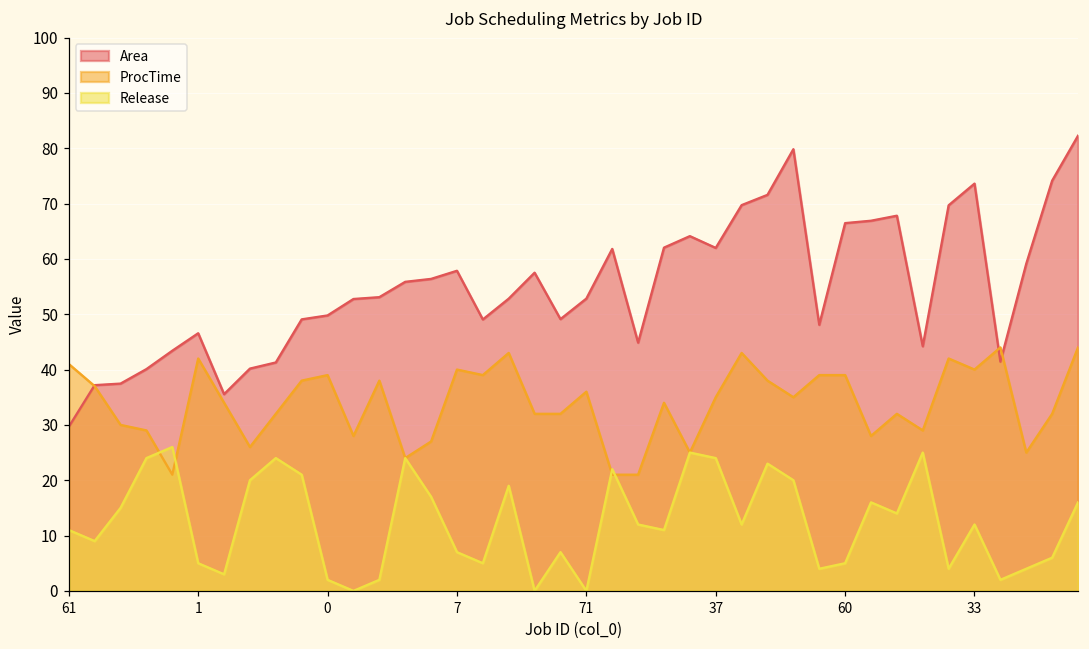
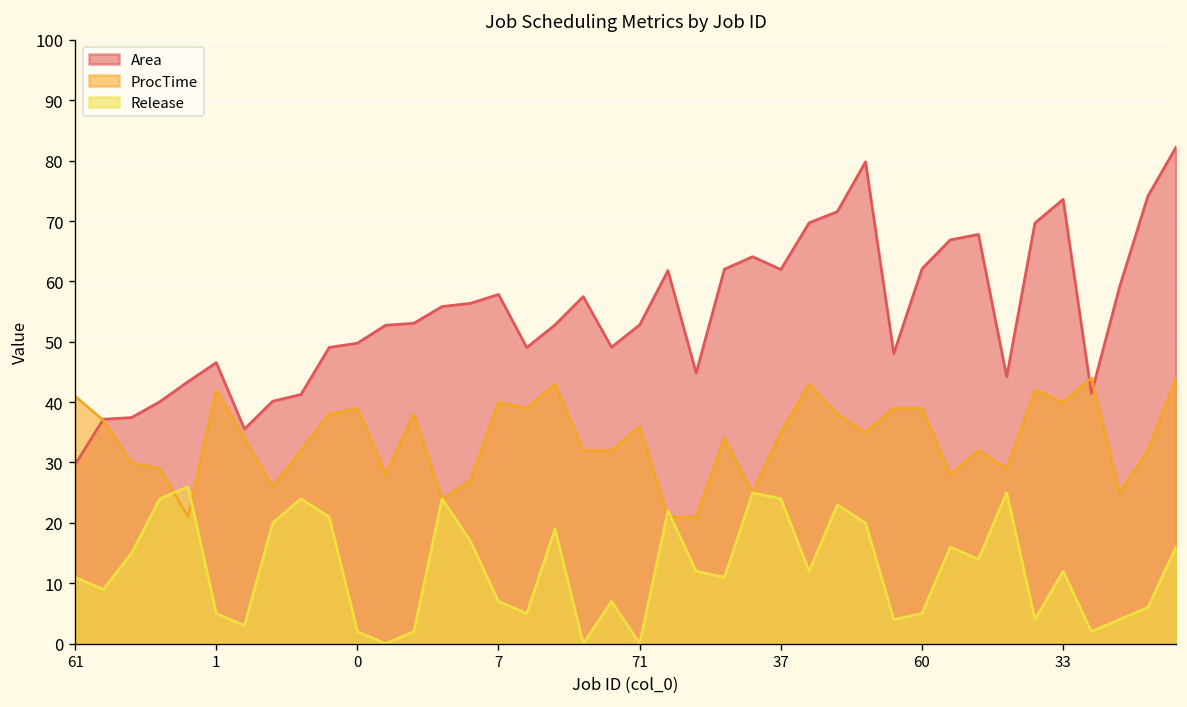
Area, 60: 66 -> 62
